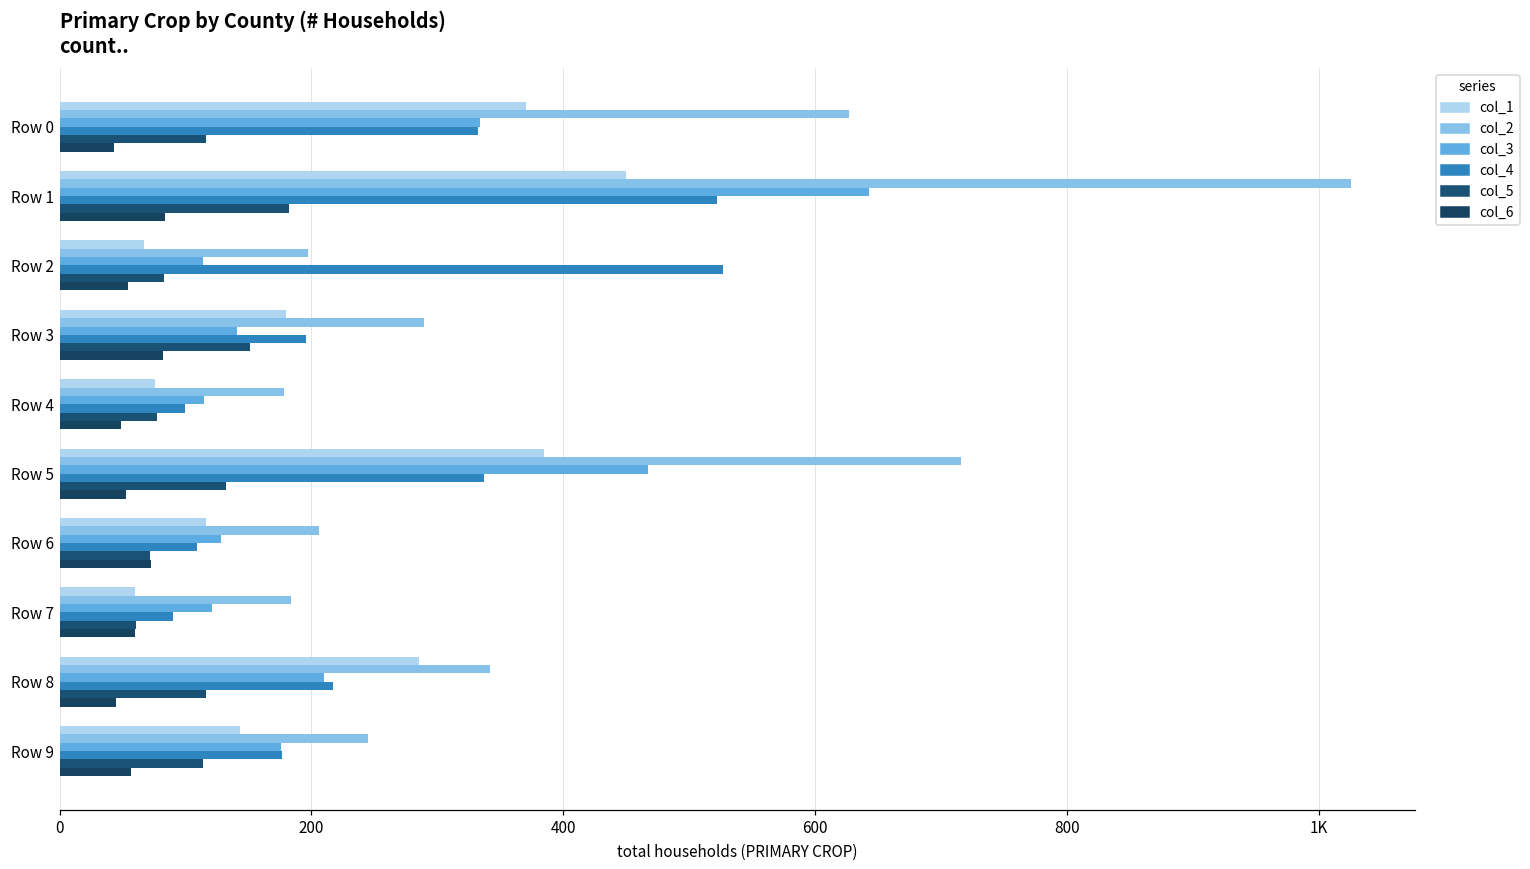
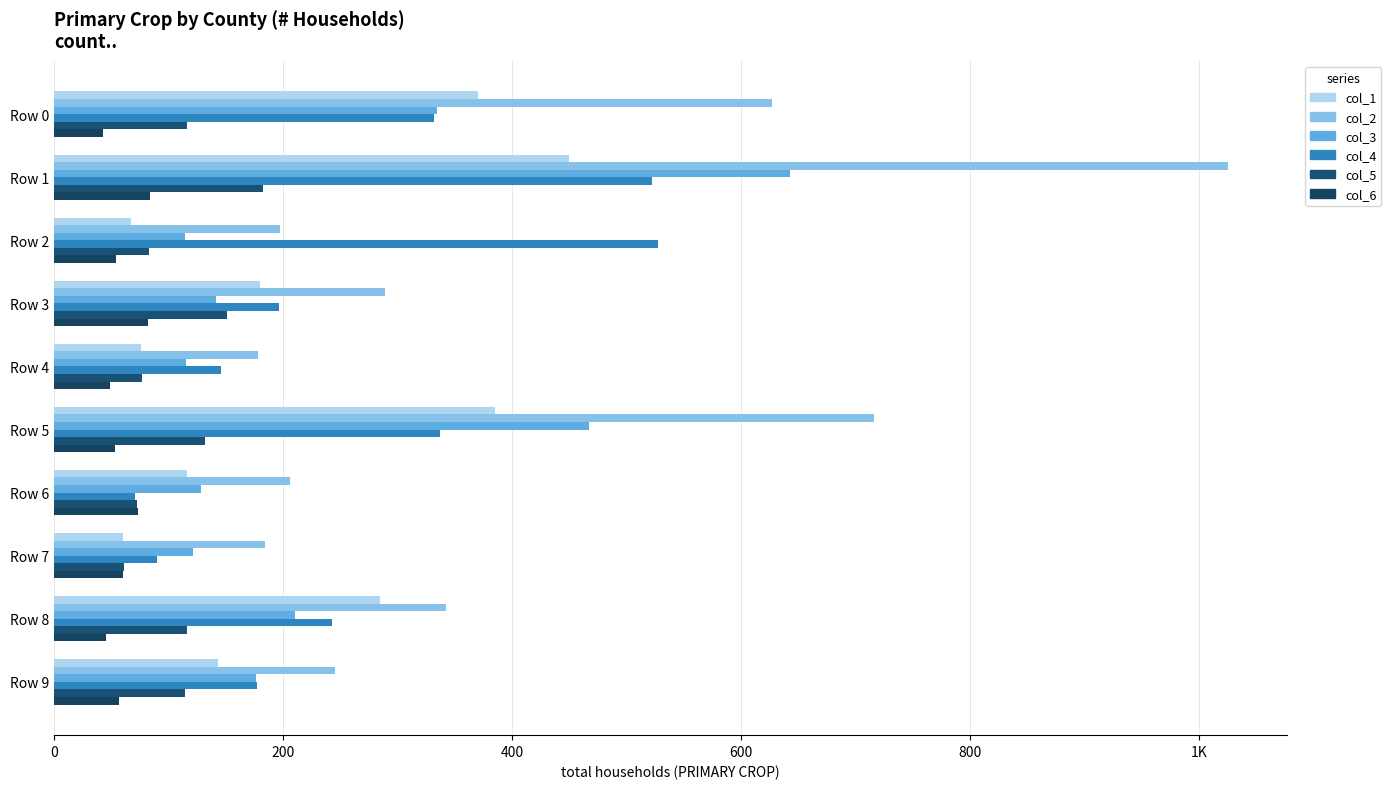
col_4, Row 4: 100 -> 146
col_4, Row 6: 109 -> 71
col_4, Row 8: 217 -> 243
